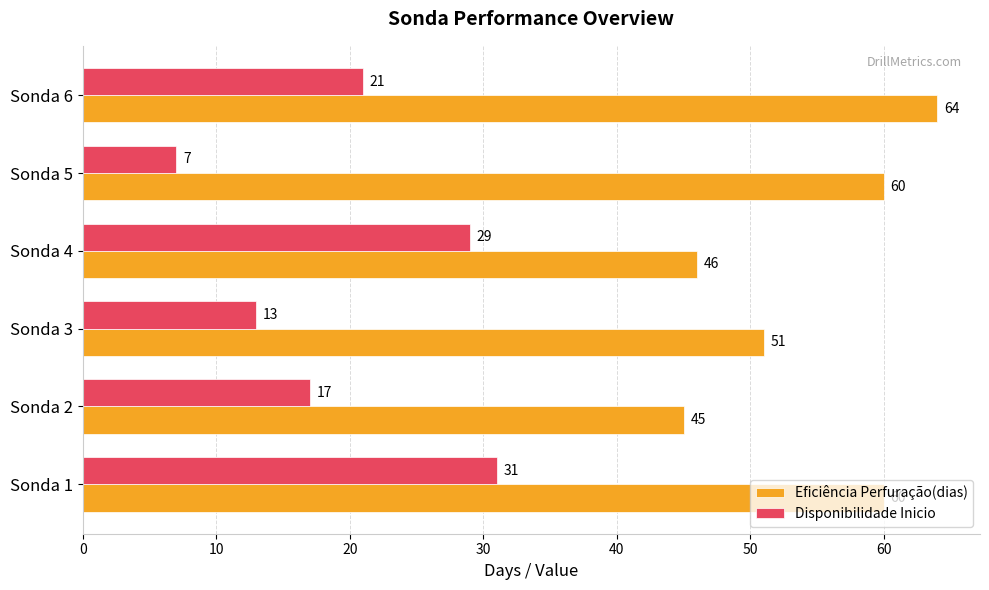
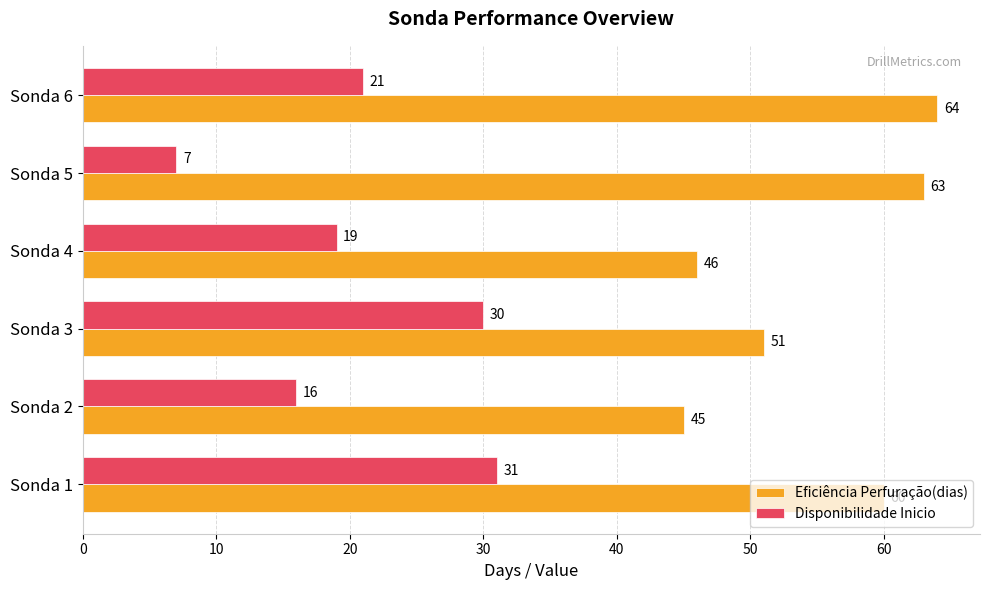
Eficiência Perfuração(dias), Sonda 5: 60 -> 63
Disponibilidade Inicio, Sonda 4: 29 -> 19
Disponibilidade Inicio, Sonda 3: 13 -> 30
Disponibilidade Inicio, Sonda 2: 17 -> 16
